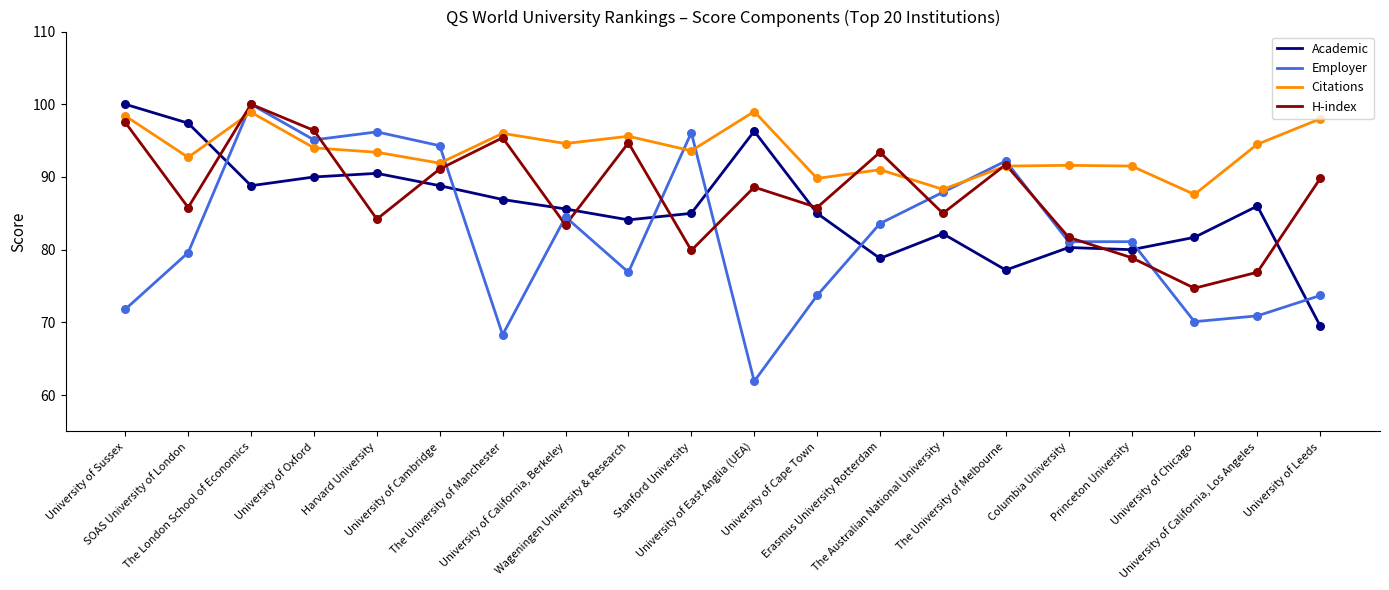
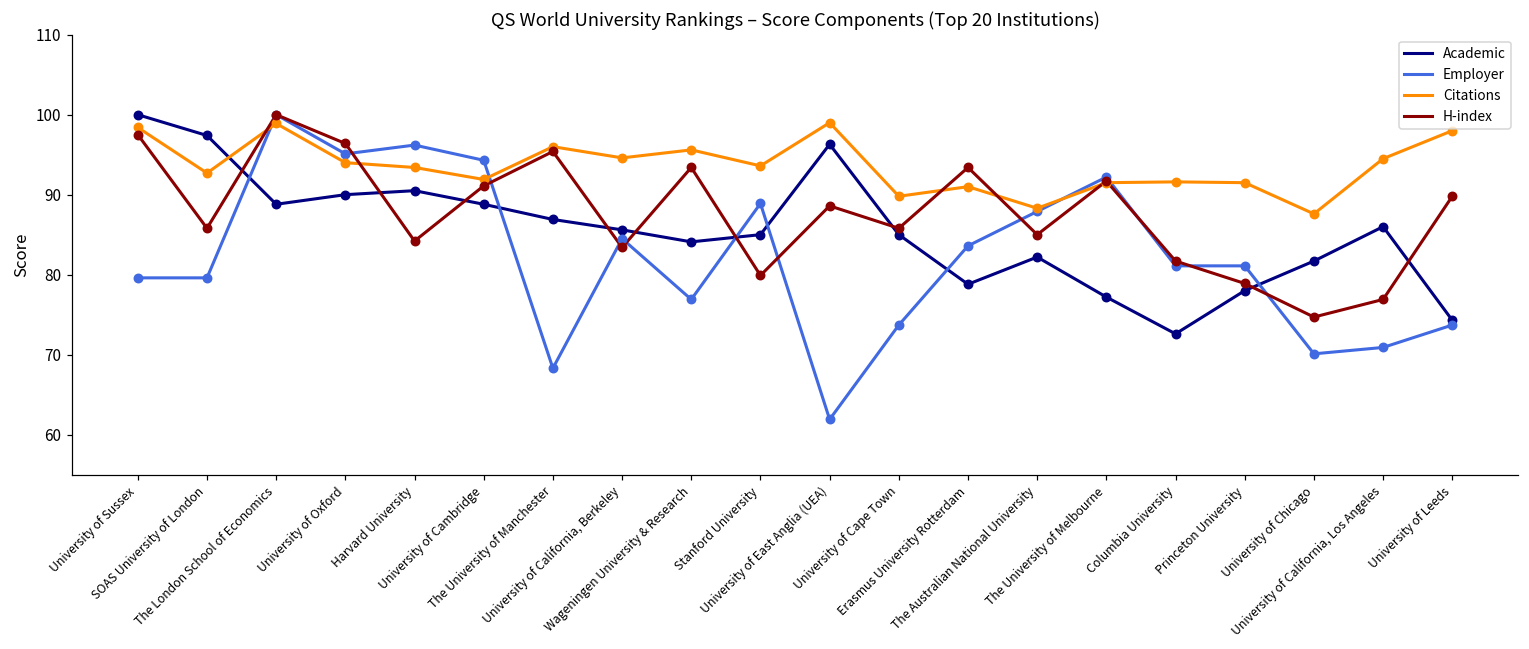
Employer, University of Sussex: 72 -> 80
H-index, Wageningen University & Research: 95 -> 93
Employer, Stanford University: 96 -> 89
Academic, Columbia University: 80 -> 73
Academic, Princeton University: 80 -> 78
Academic, University of Leeds: 70 -> 74
